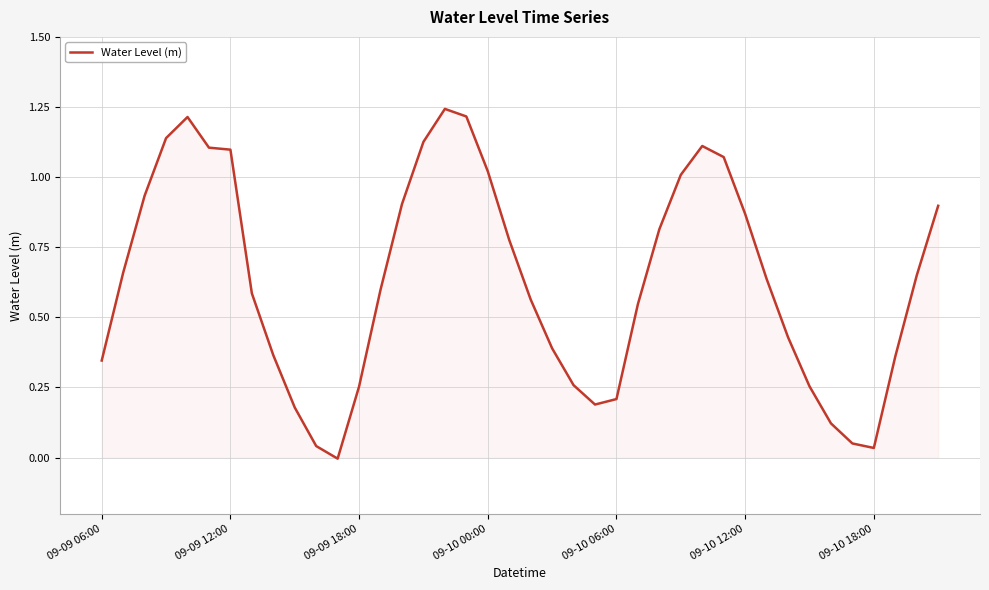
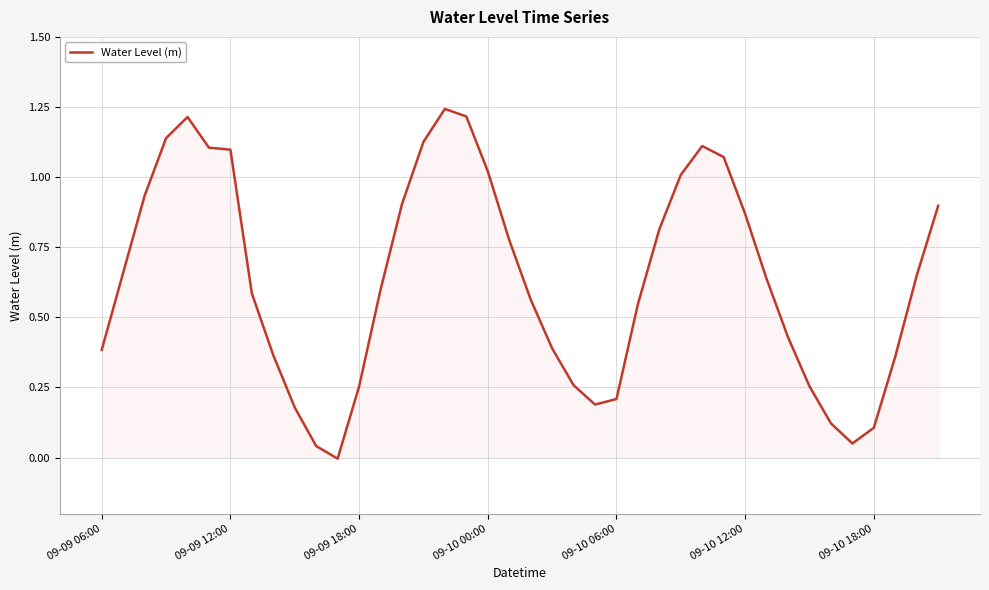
Water Level (m), 09-09 06:00: 0.35 -> 0.38
Water Level (m), 09-10 18:00: 0.03 -> 0.11
